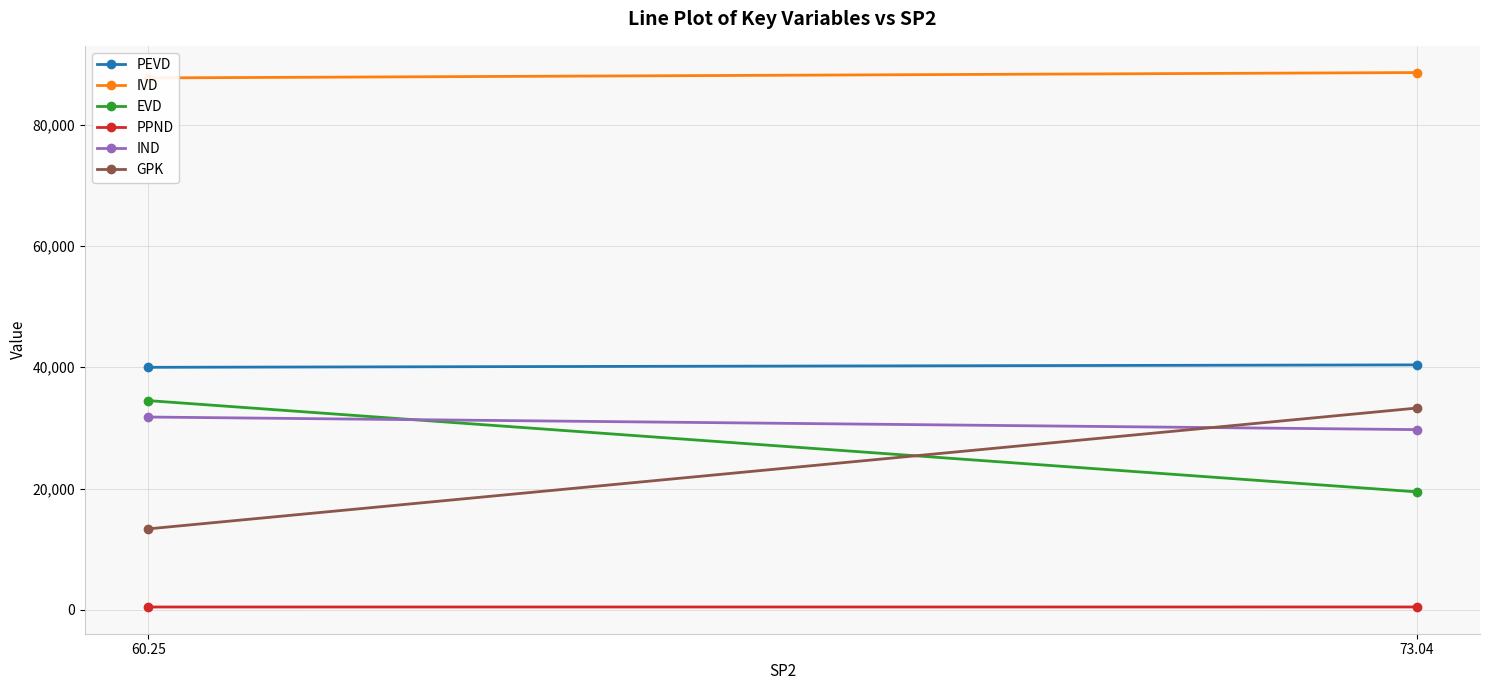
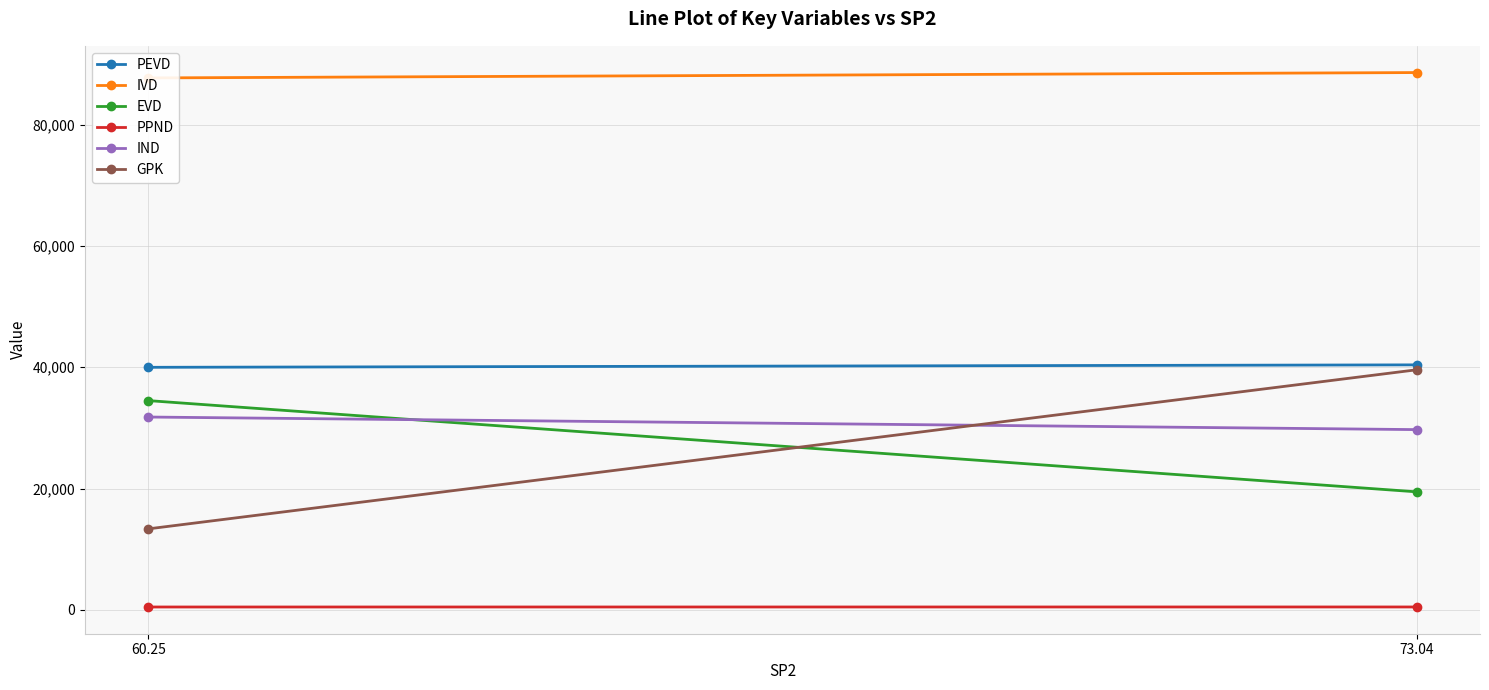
GPK, 73.04: 33,000 -> 40,000
